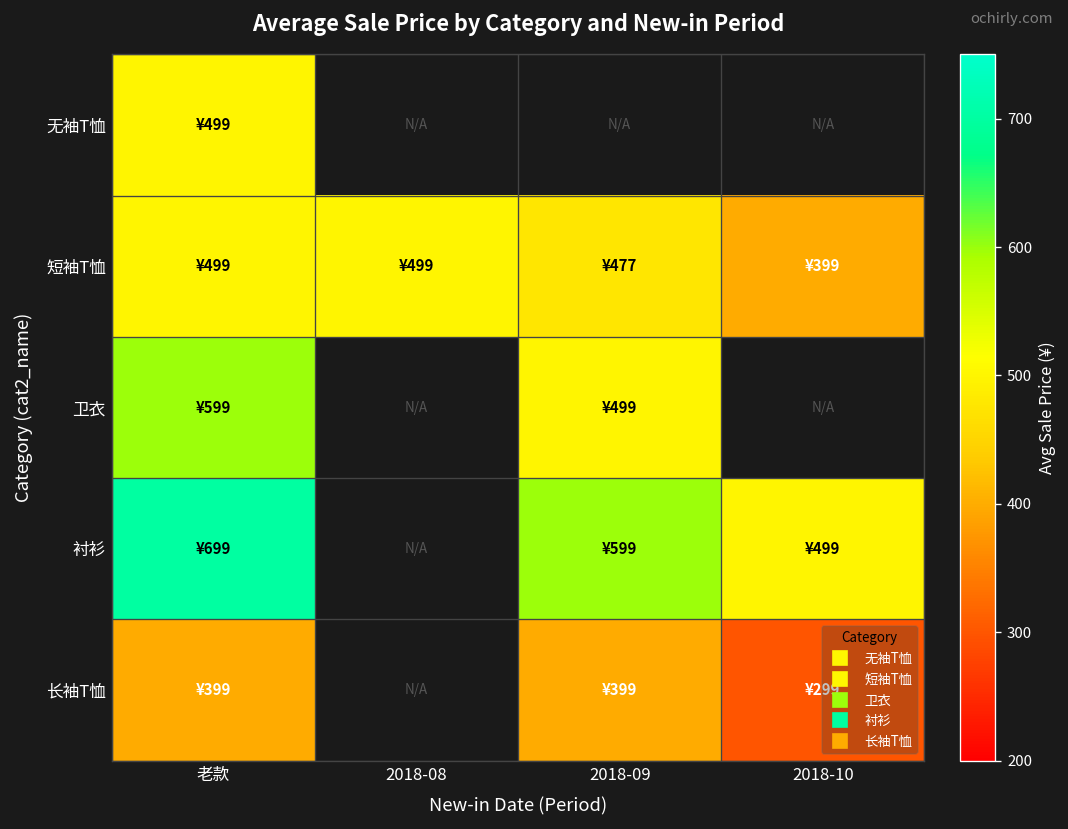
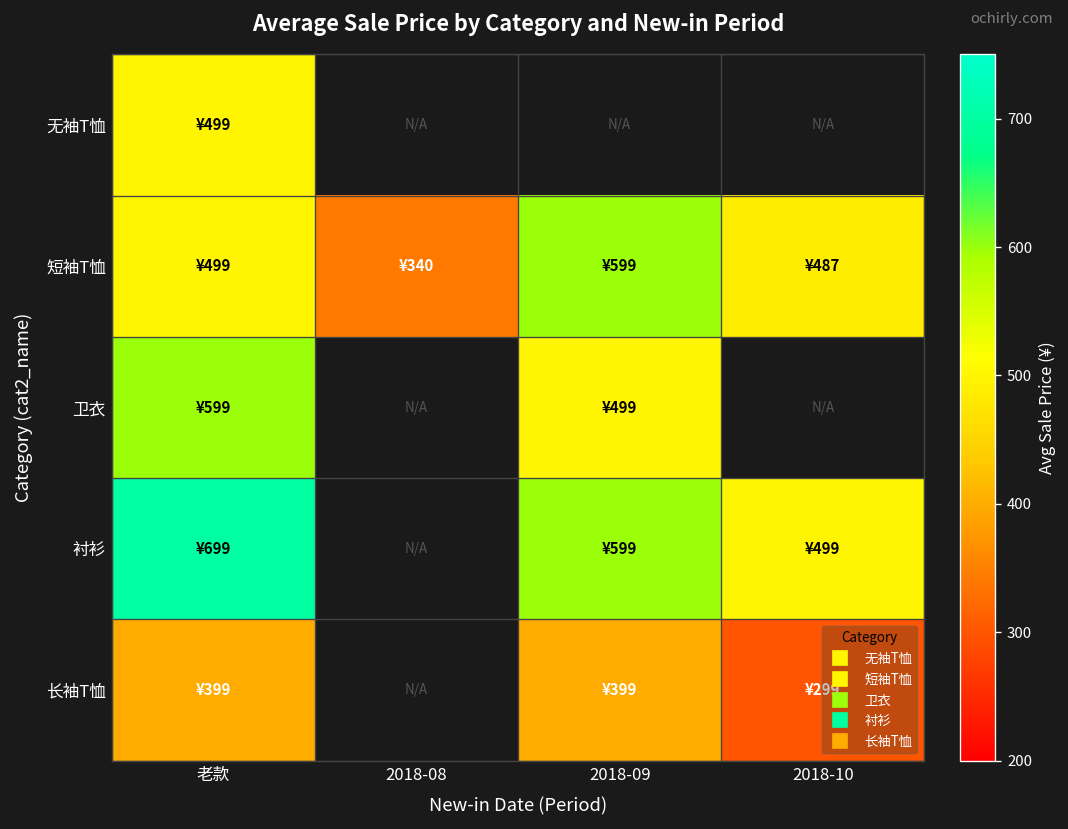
短袖T恤, 2018-08: ¥499 -> ¥340
短袖T恤, 2018-09: ¥477 -> ¥599
短袖T恤, 2018-10: ¥399 -> ¥487
